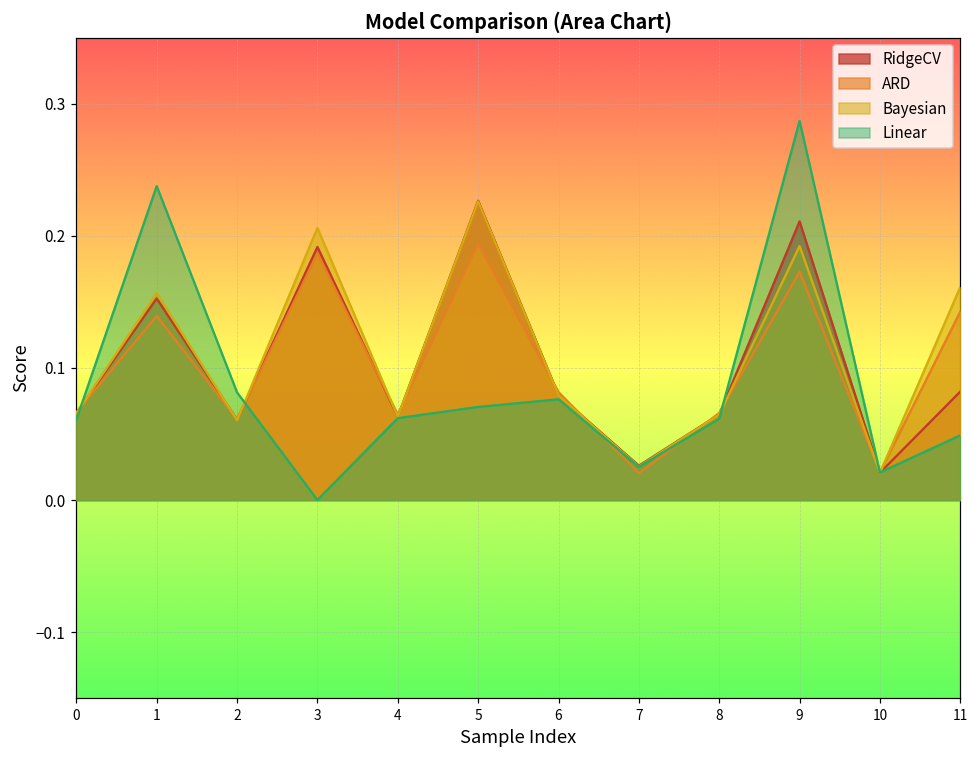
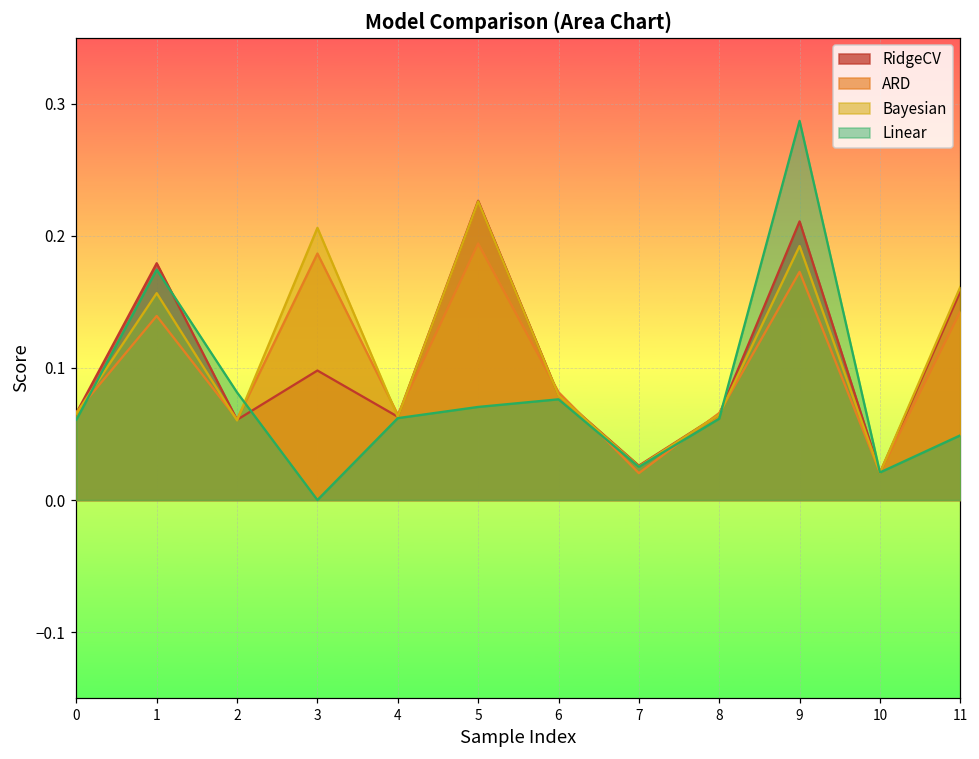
RidgeCV, 1: 0.153 -> 0.179
Linear, 1: 0.238 -> 0.174
RidgeCV, 3: 0.192 -> 0.098
RidgeCV, 11: 0.082 -> 0.158
